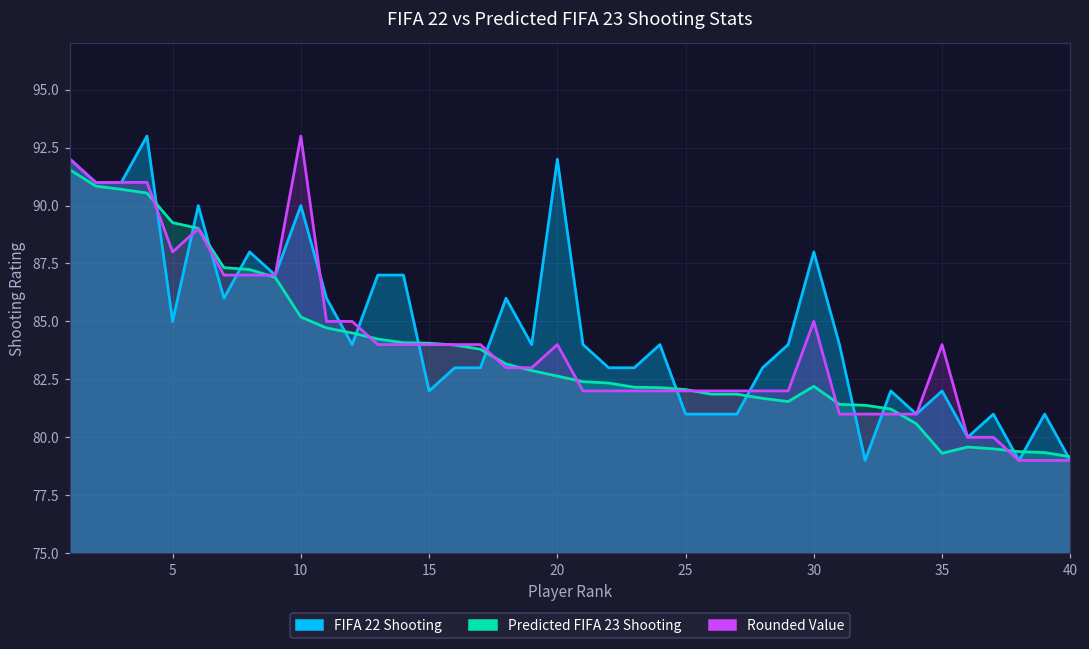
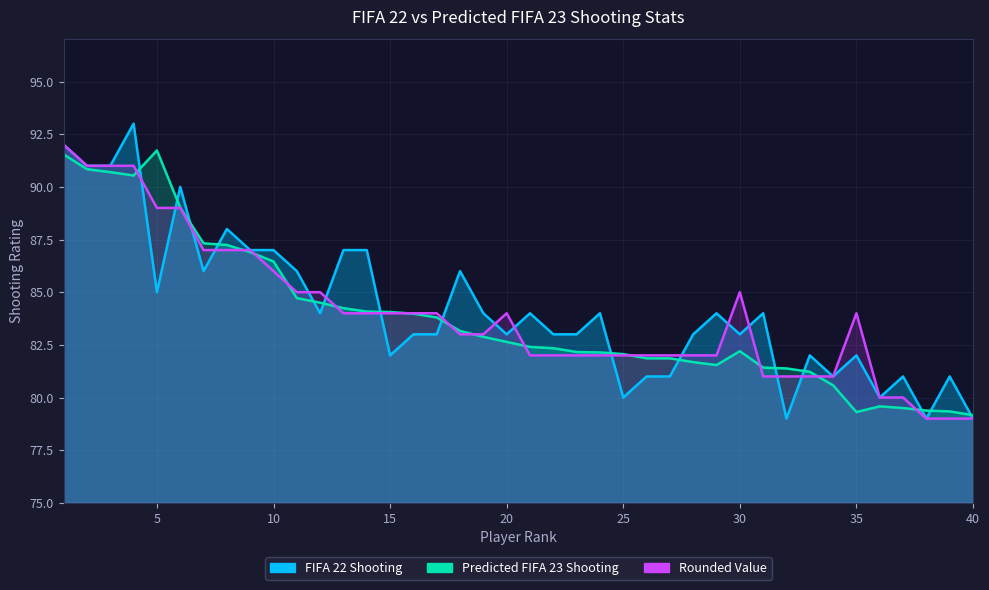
Predicted FIFA 23 Shooting, 5: 89.3 -> 91.7
Rounded Value, 5: 88 -> 89
FIFA 22 Shooting, 10: 90 -> 87
Predicted FIFA 23 Shooting, 10: 85.2 -> 86.5
Rounded Value, 10: 93 -> 86
FIFA 22 Shooting, 20: 92 -> 83
FIFA 22 Shooting, 25: 81 -> 80
FIFA 22 Shooting, 30: 88 -> 83
